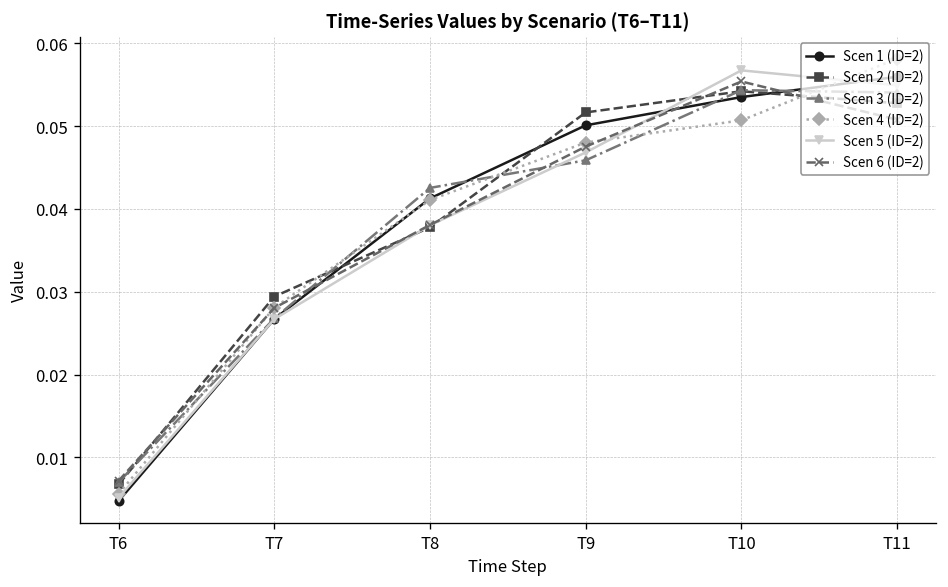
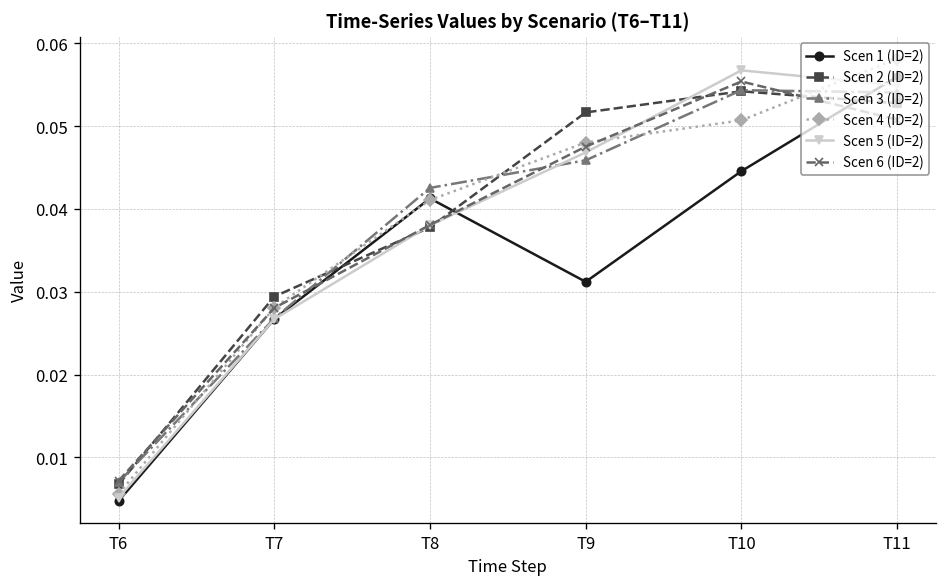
Scen 1 (ID=2), T9: 0.050 -> 0.031
Scen 1 (ID=2), T10: 0.054 -> 0.045
